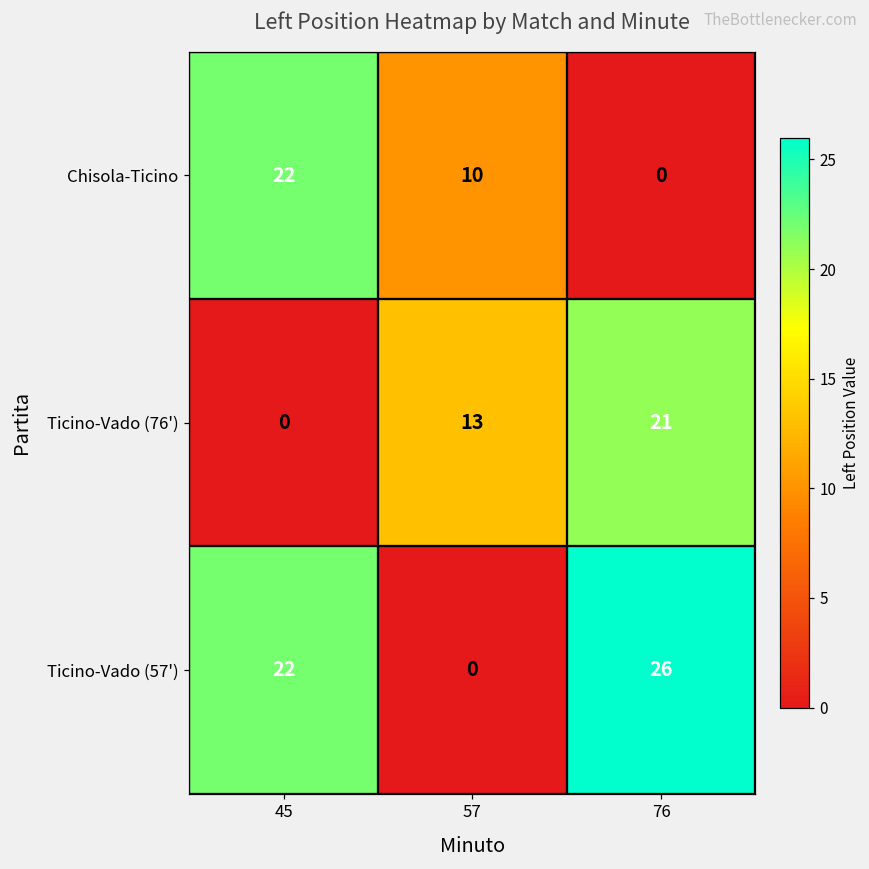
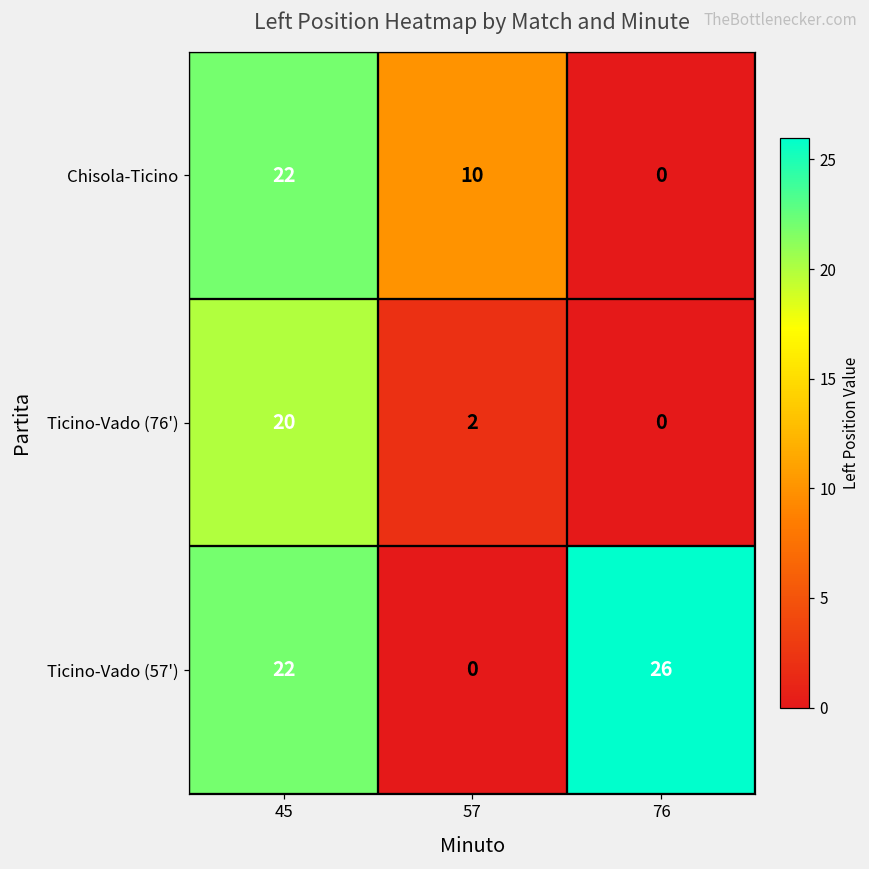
Ticino-Vado (76'), 45: 0 -> 20
Ticino-Vado (76'), 57: 13 -> 2
Ticino-Vado (76'), 76: 21 -> 0
